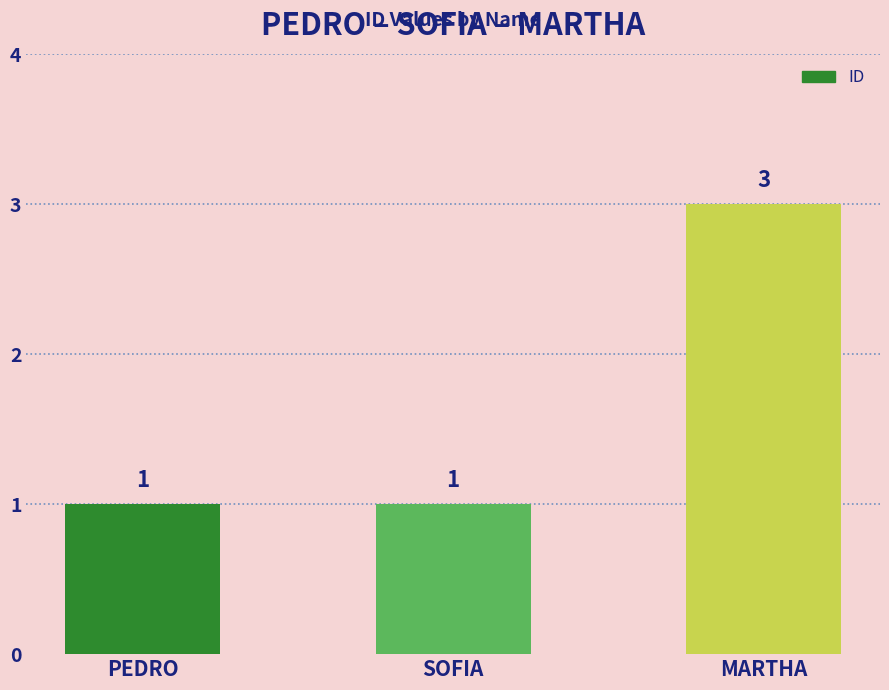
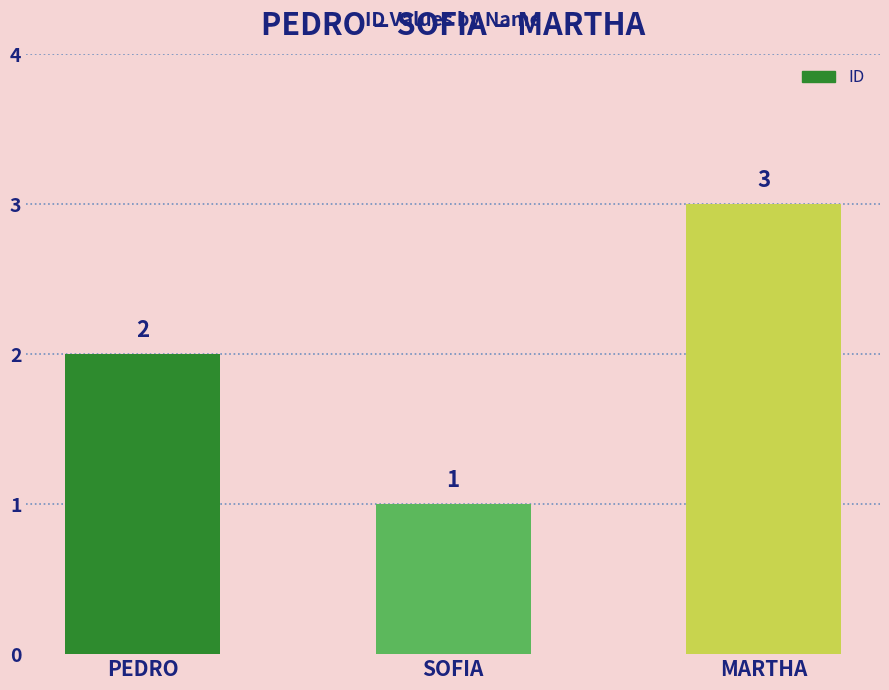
PEDRO: 1 -> 2
